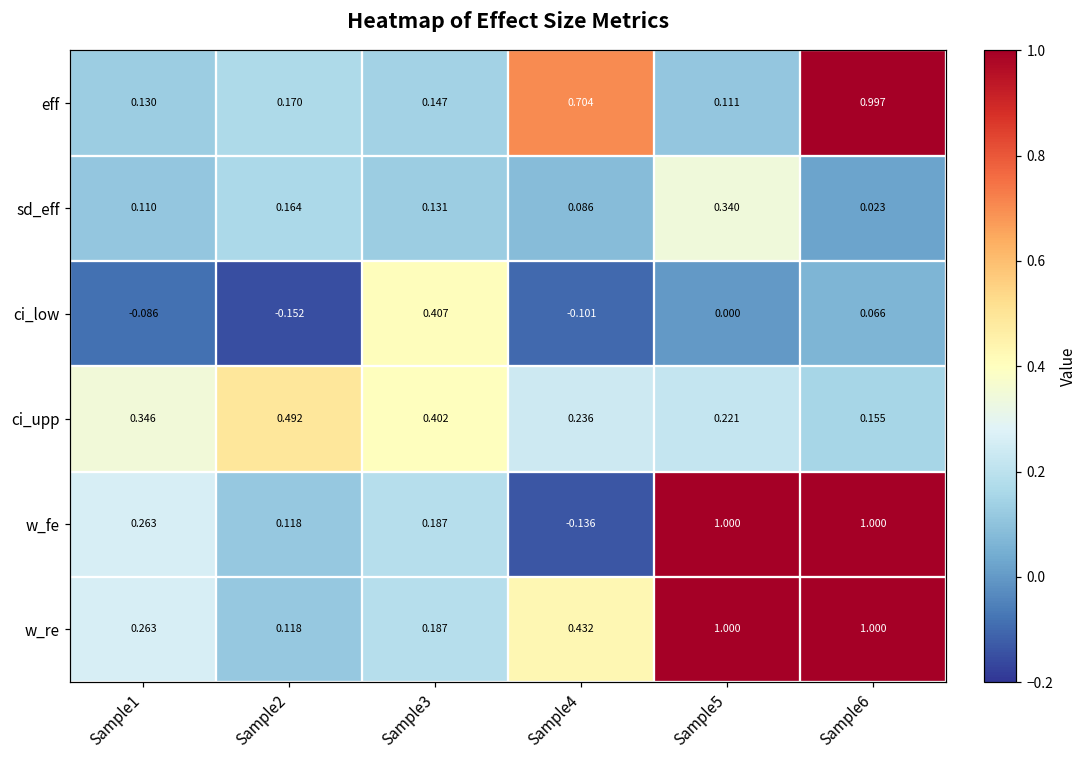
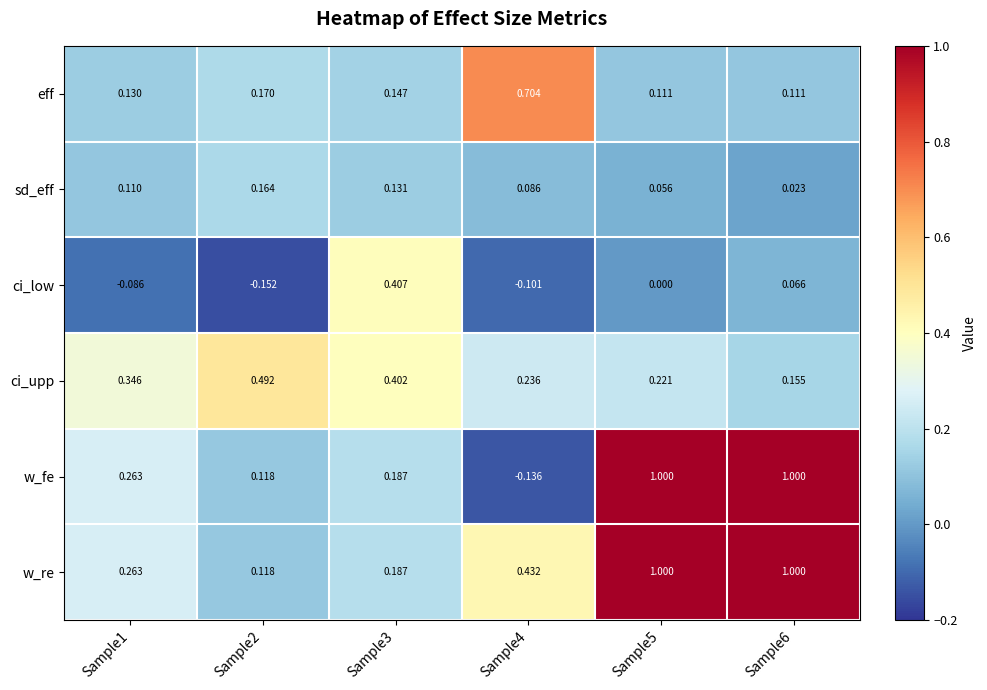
eff, Sample6: 0.997 -> 0.111
sd_eff, Sample5: 0.340 -> 0.056
